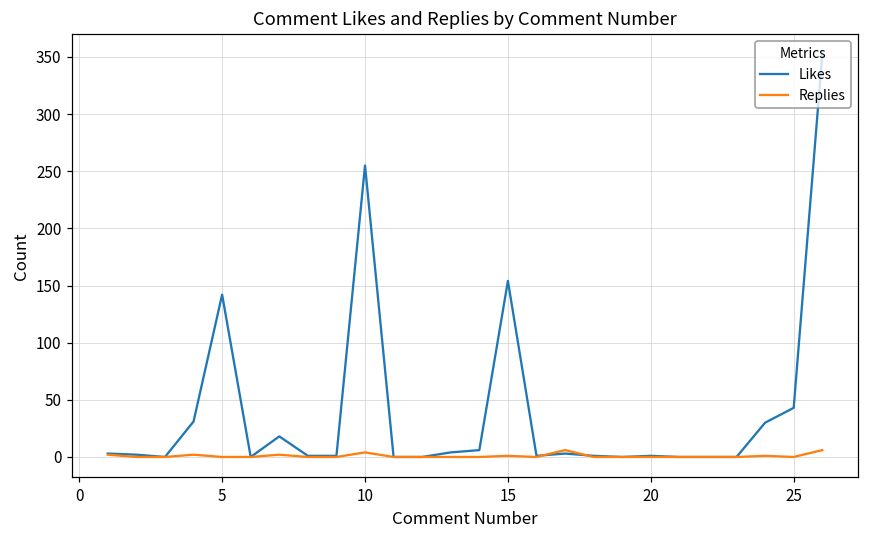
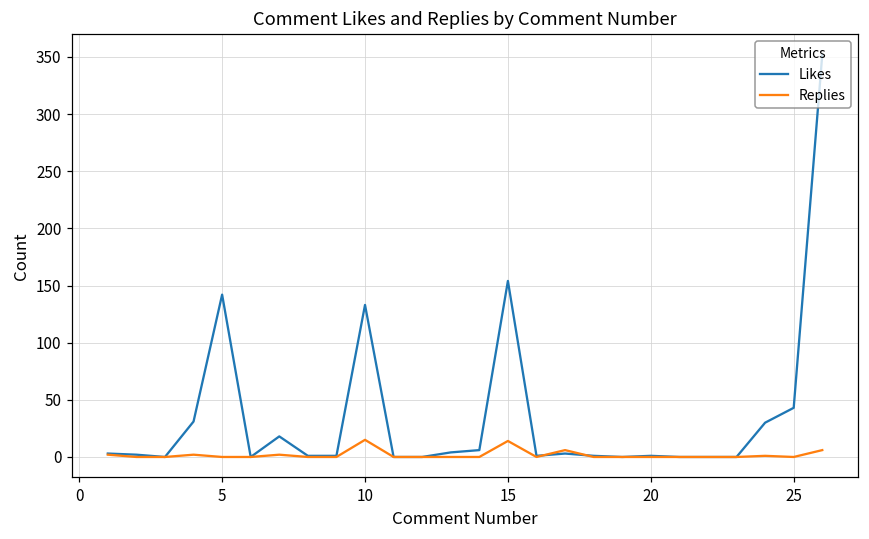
Likes, 10: 255 -> 133
Replies, 10: 4 -> 15
Replies, 15: 1 -> 14
